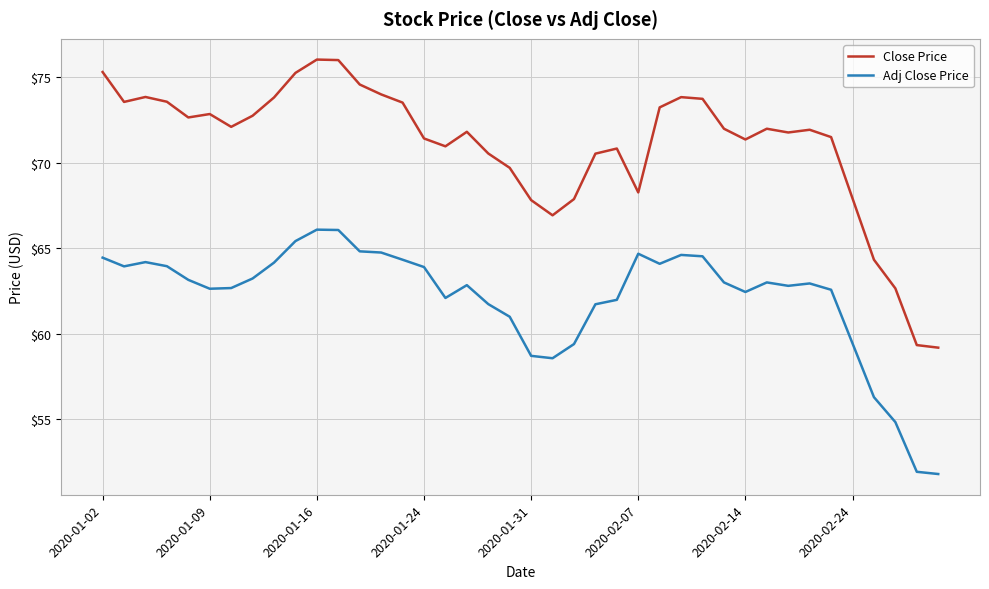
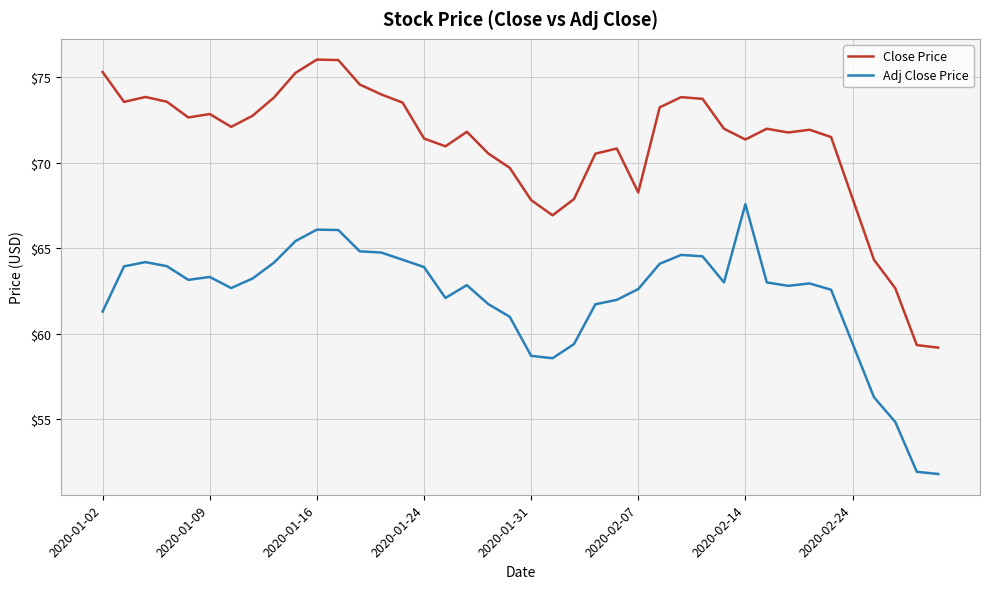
Adj Close Price, 2020-01-02: $64.5 -> $61.3
Adj Close Price, 2020-01-09: $62.6 -> $63.3
Adj Close Price, 2020-02-07: $64.7 -> $62.6
Adj Close Price, 2020-02-14: $62.4 -> $67.6
